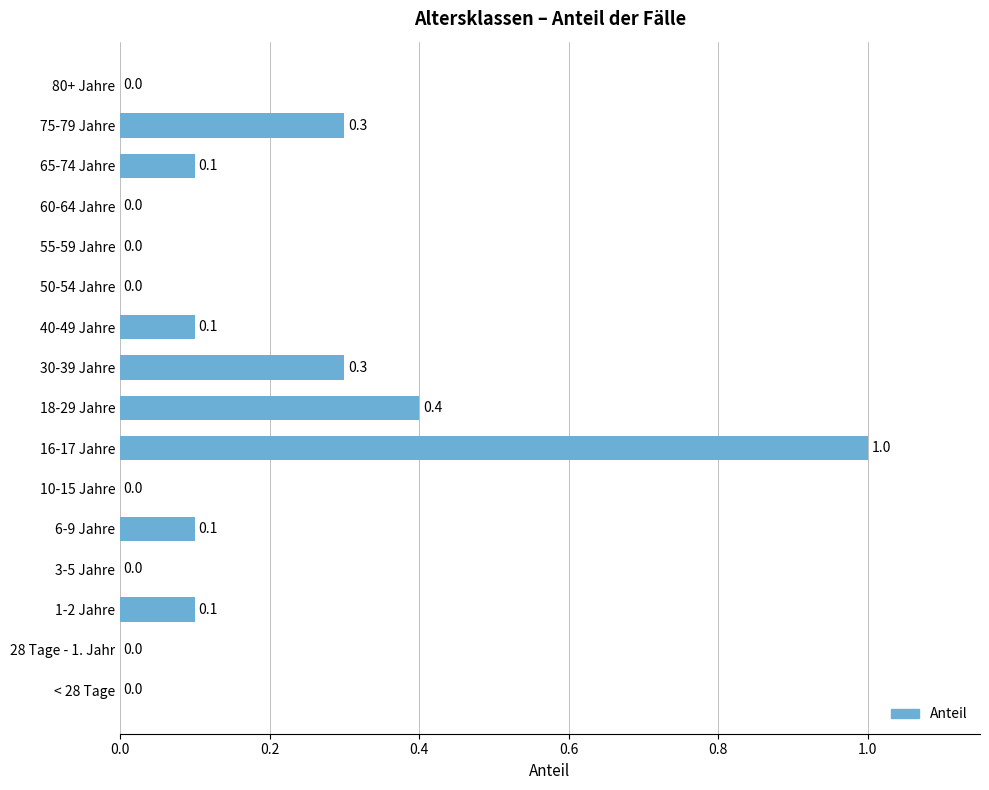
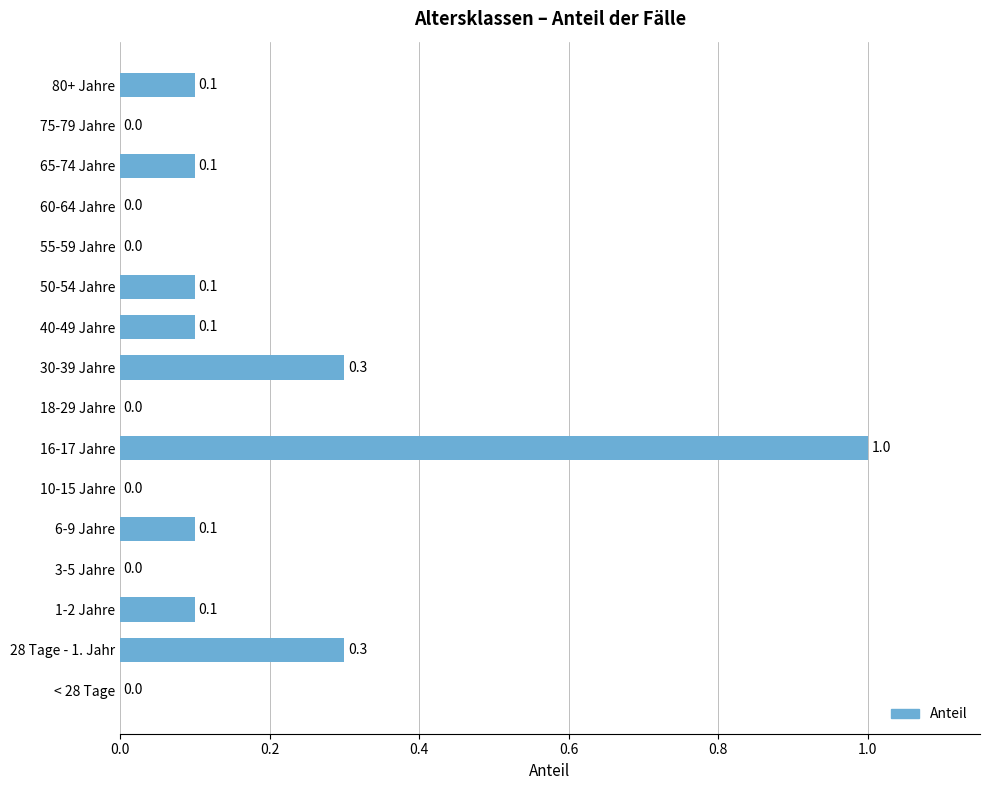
80+ Jahre: 0.0 -> 0.1
75-79 Jahre: 0.3 -> 0.0
50-54 Jahre: 0.0 -> 0.1
18-29 Jahre: 0.4 -> 0.0
28 Tage - 1. Jahr: 0.0 -> 0.3
